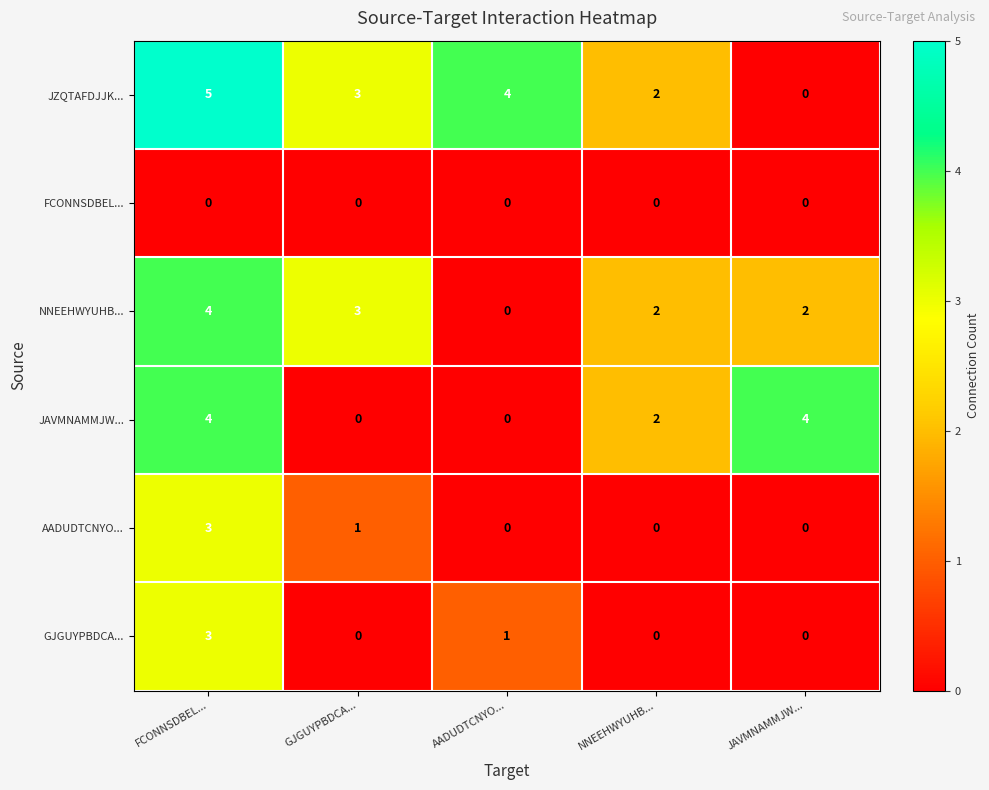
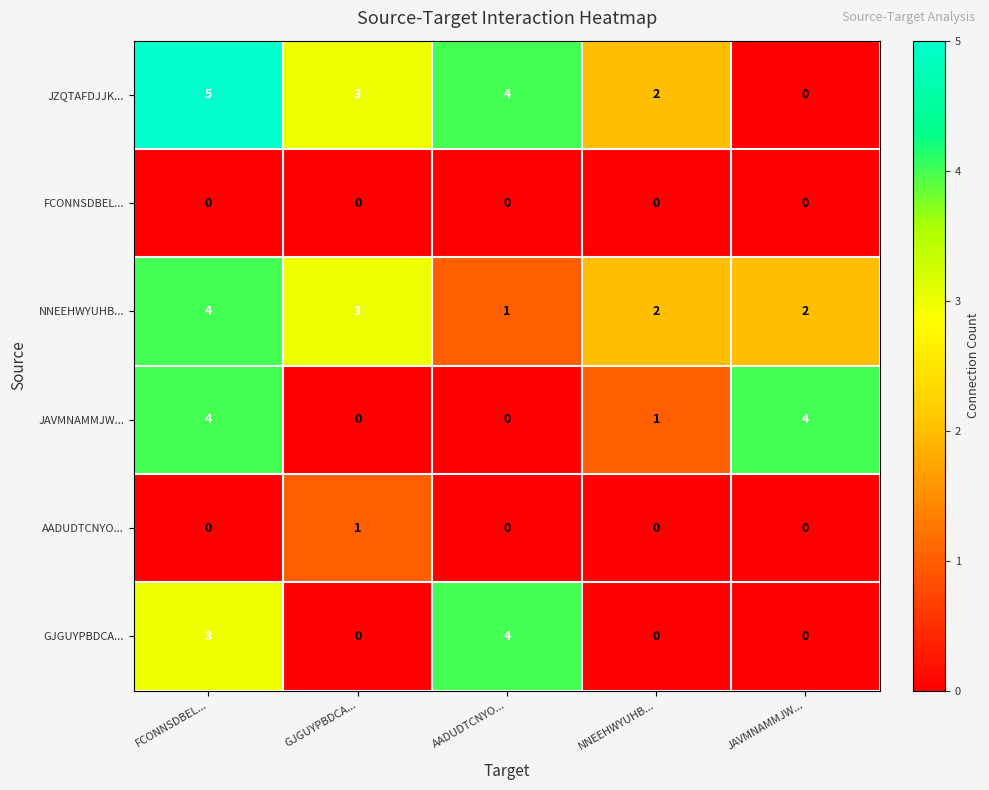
NNEEHWYUHB..., AADUDTCNYO...: 0 -> 1
JAVMNAMMJW..., NNEEHWYUHB...: 2 -> 1
AADUDTCNYO..., FCONNSDBEL...: 3 -> 0
GJGUYPBDCA..., AADUDTCNYO...: 1 -> 4
